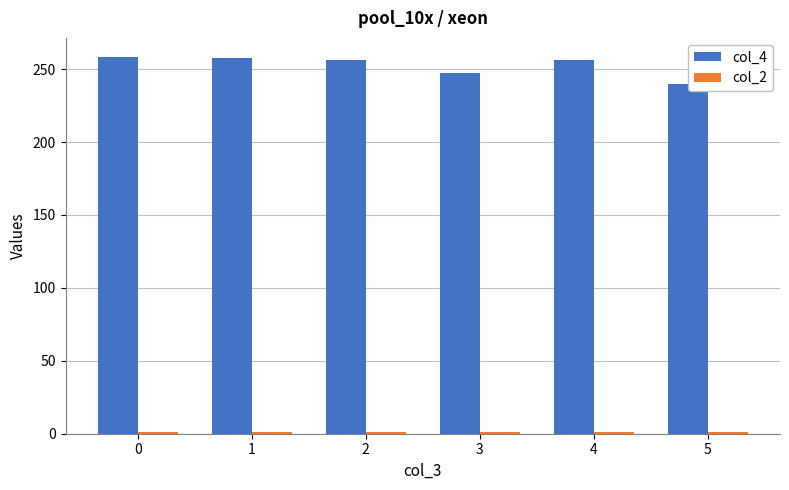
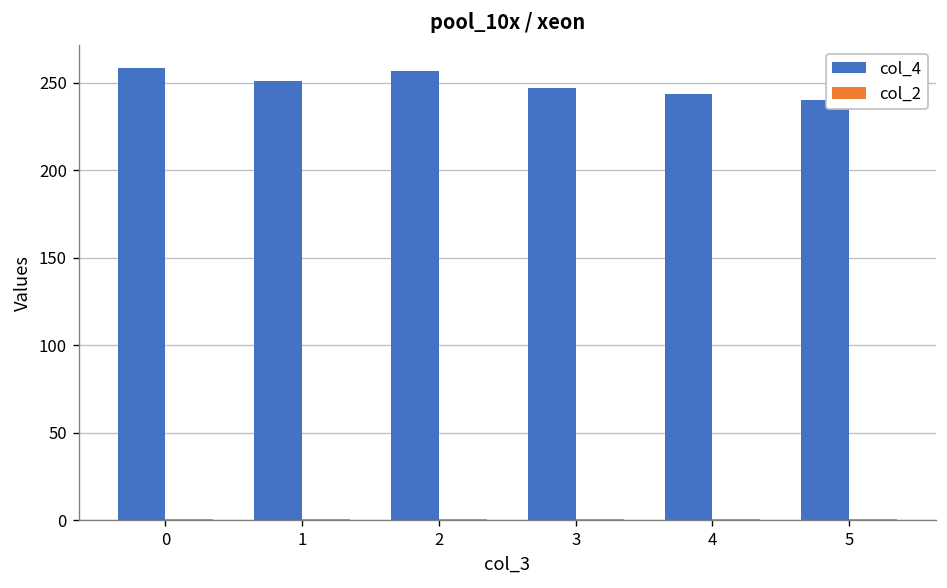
col_4, 1: 258 -> 251
col_4, 4: 256 -> 244
